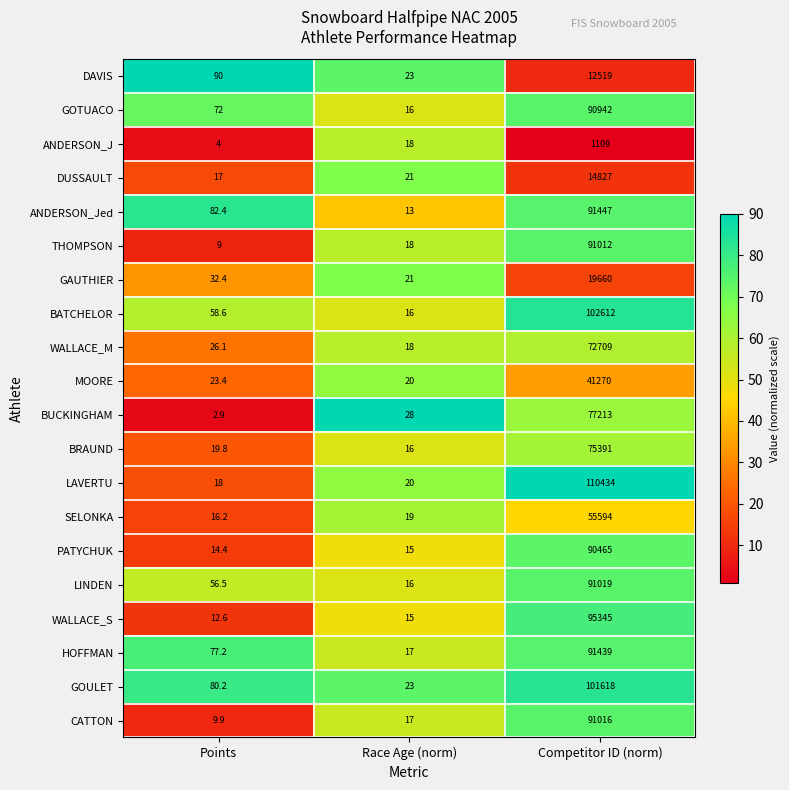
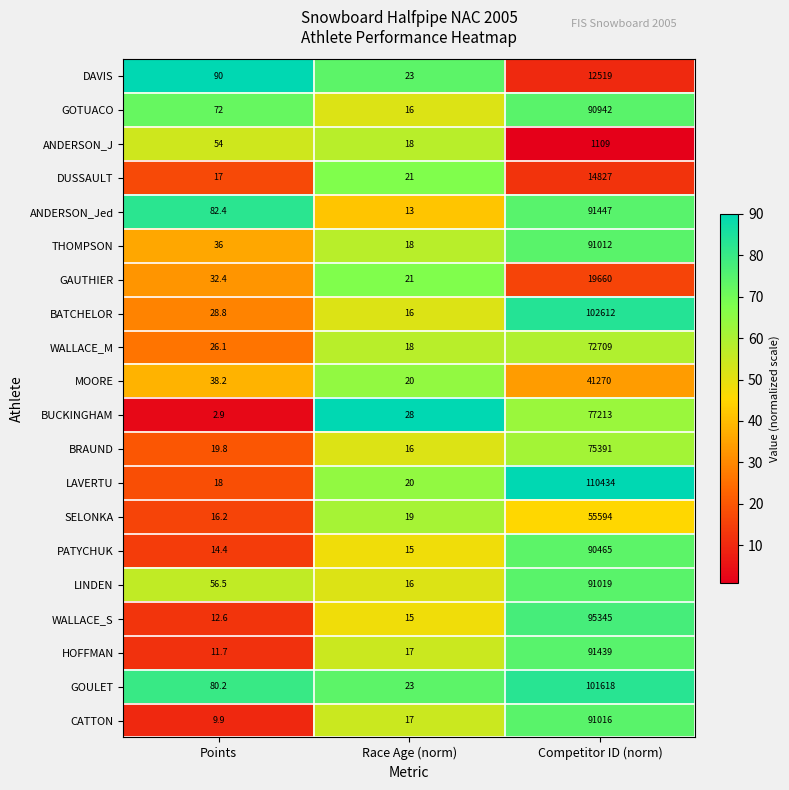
ANDERSON_J, Points: 4 -> 54
THOMPSON, Points: 9 -> 36
BATCHELOR, Points: 58.6 -> 28.8
MOORE, Points: 23.4 -> 38.2
HOFFMAN, Points: 77.2 -> 11.7
